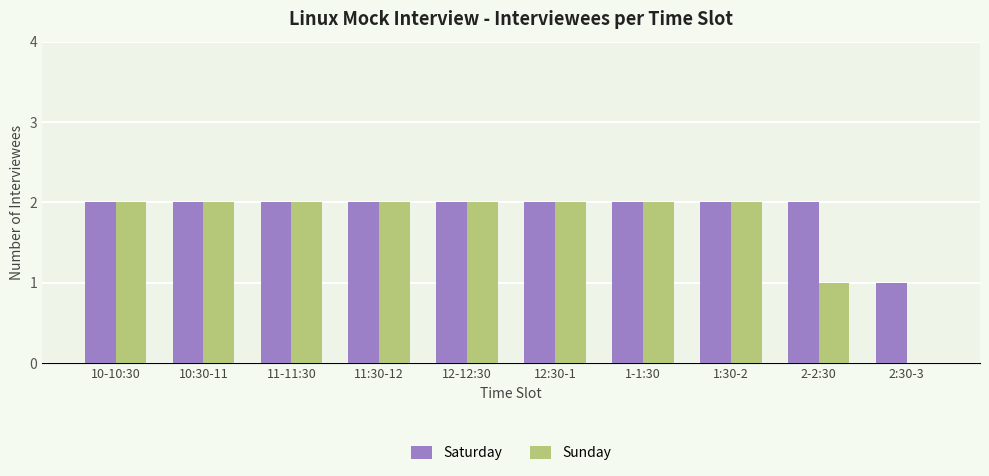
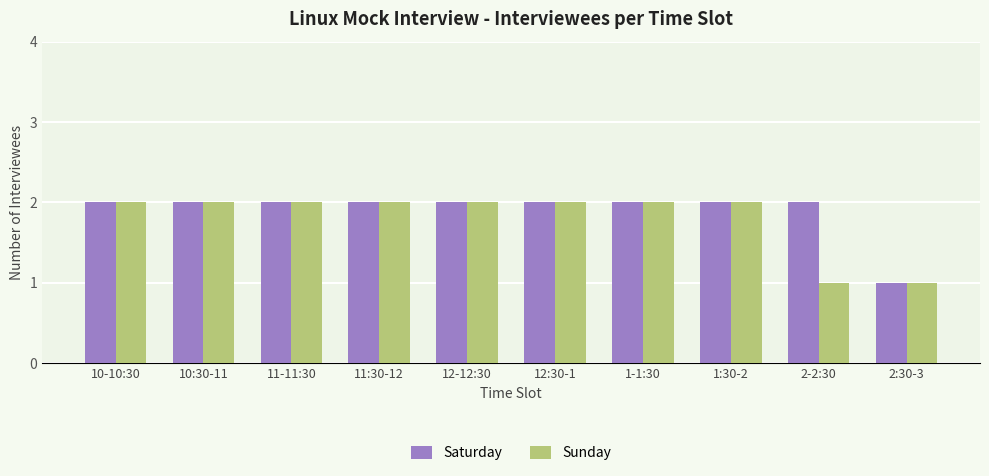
Sunday, 2:30-3: 0 -> 1
